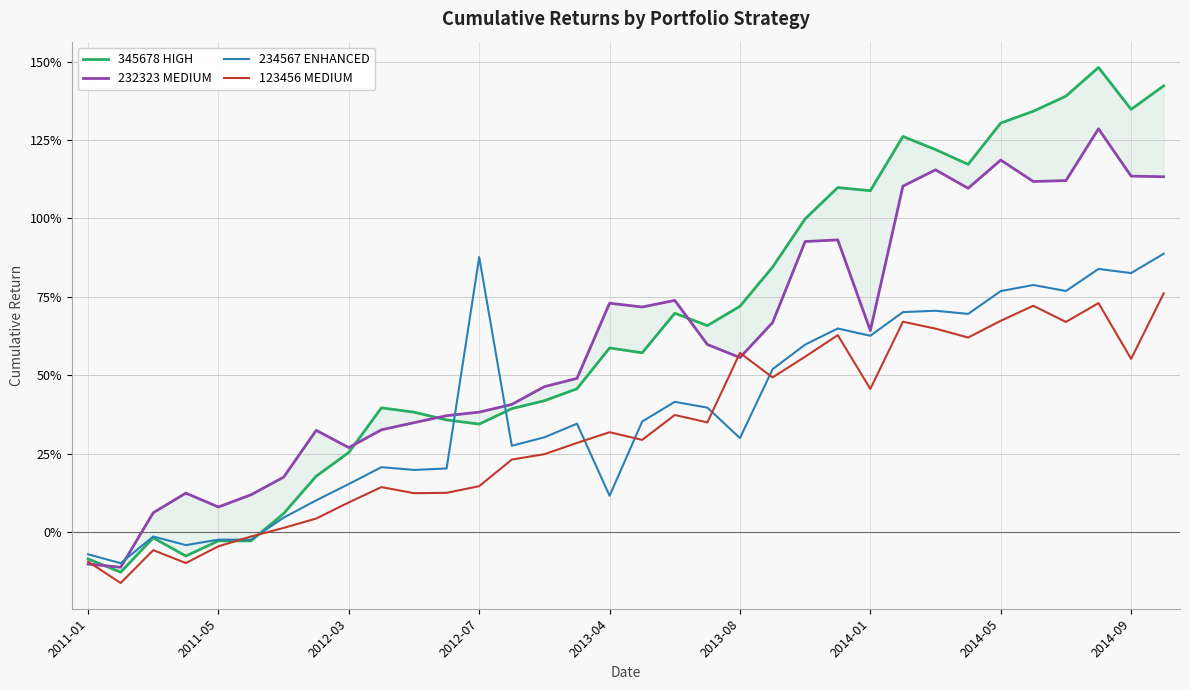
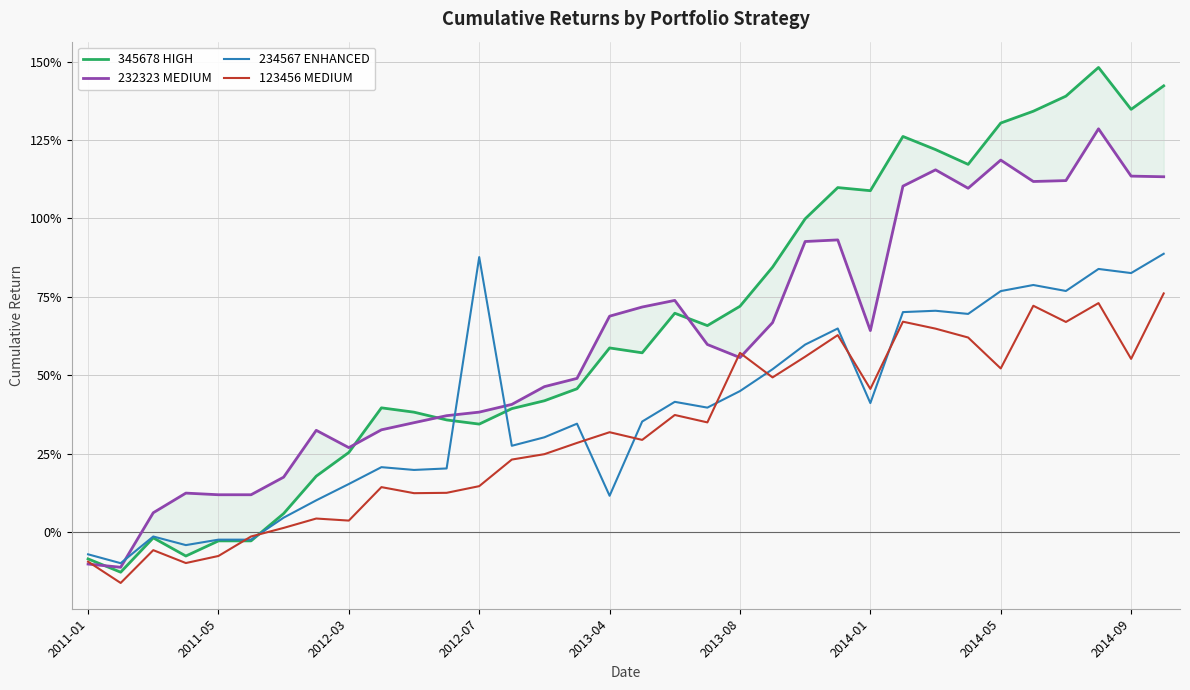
232323 MEDIUM, 2011-05: 8% -> 12%
123456 MEDIUM, 2011-05: -5% -> -8%
123456 MEDIUM, 2012-03: 9% -> 4%
232323 MEDIUM, 2013-04: 73% -> 69%
234567 ENHANCED, 2013-08: 30% -> 45%
234567 ENHANCED, 2014-01: 63% -> 41%
123456 MEDIUM, 2014-05: 67% -> 52%
